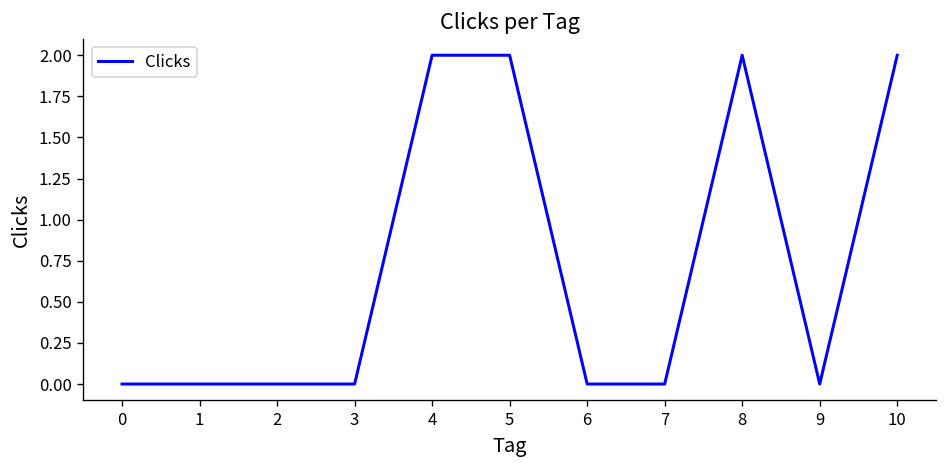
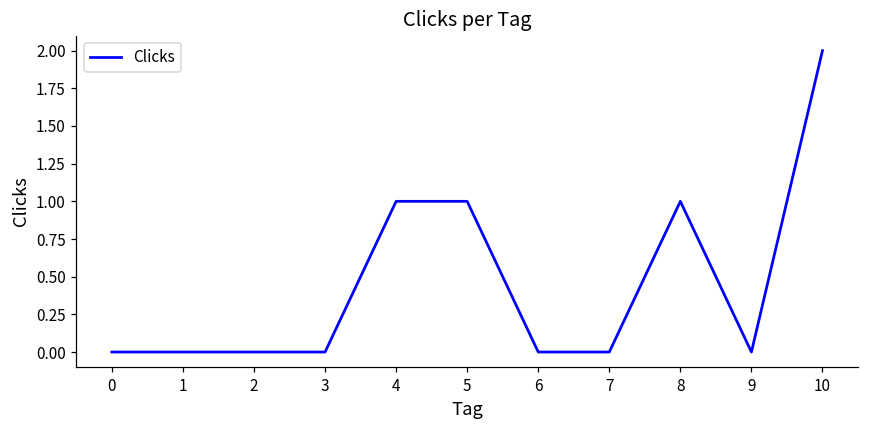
4: 2 -> 1
5: 2 -> 1
8: 2 -> 1
